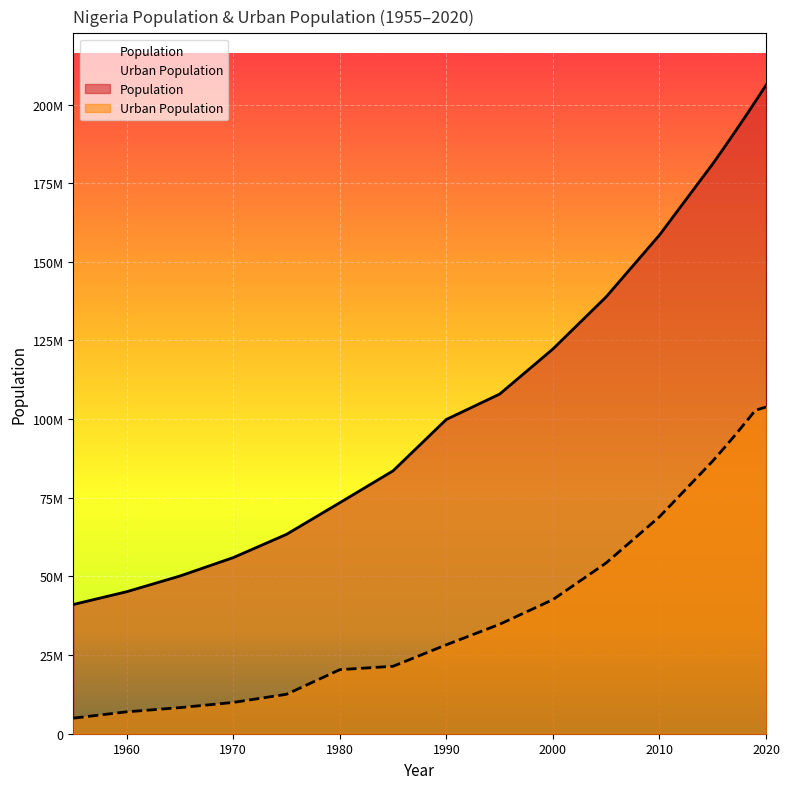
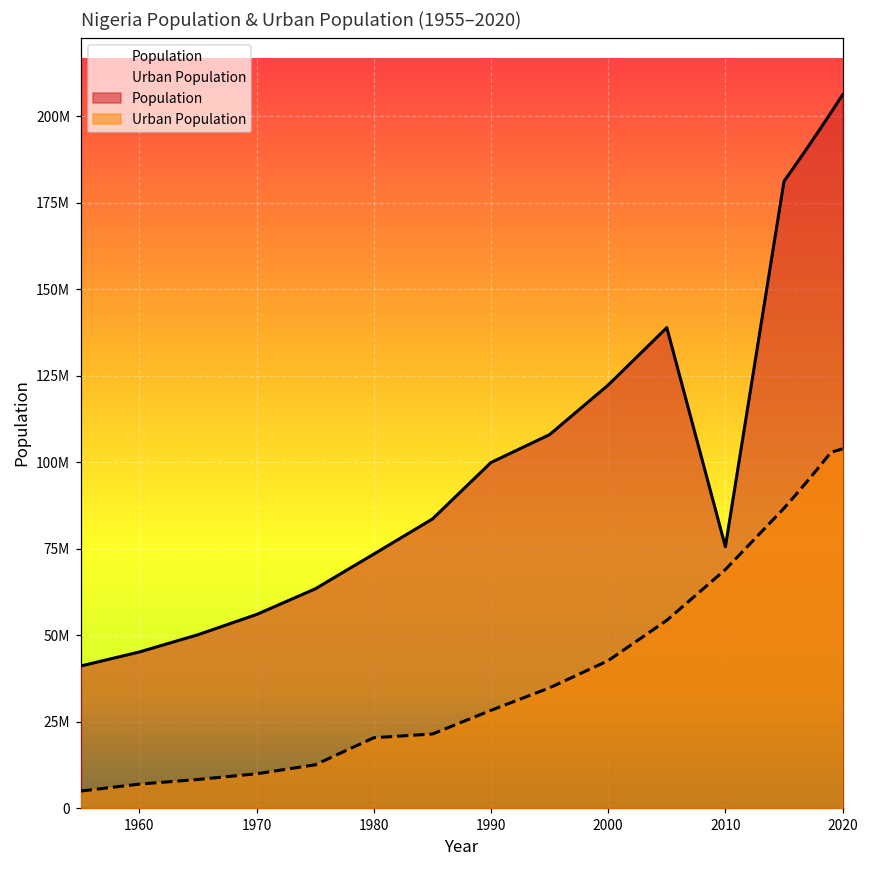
Population, 2010: 159000000 -> 76000000
